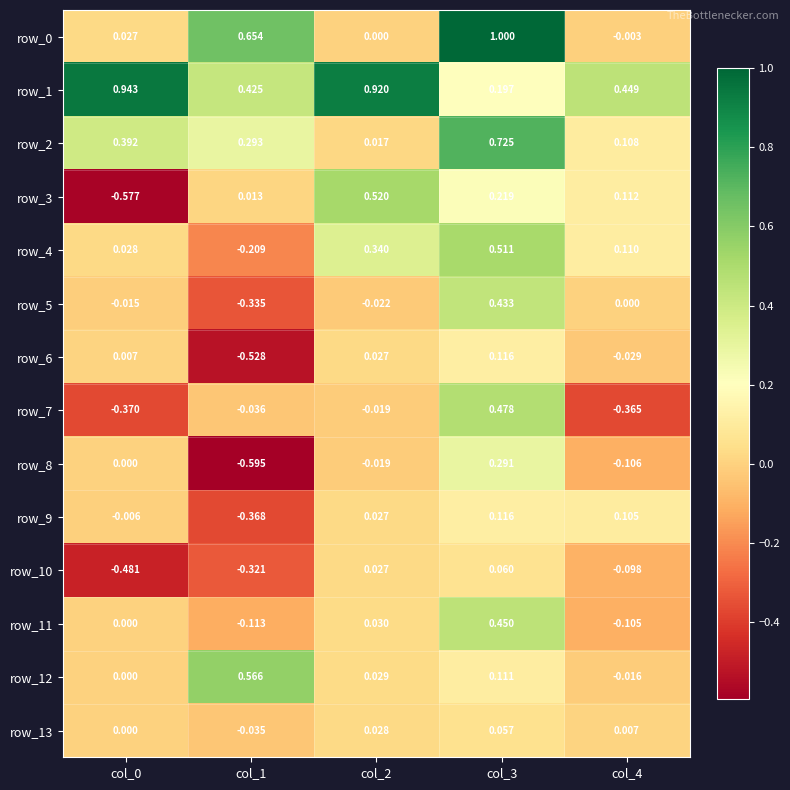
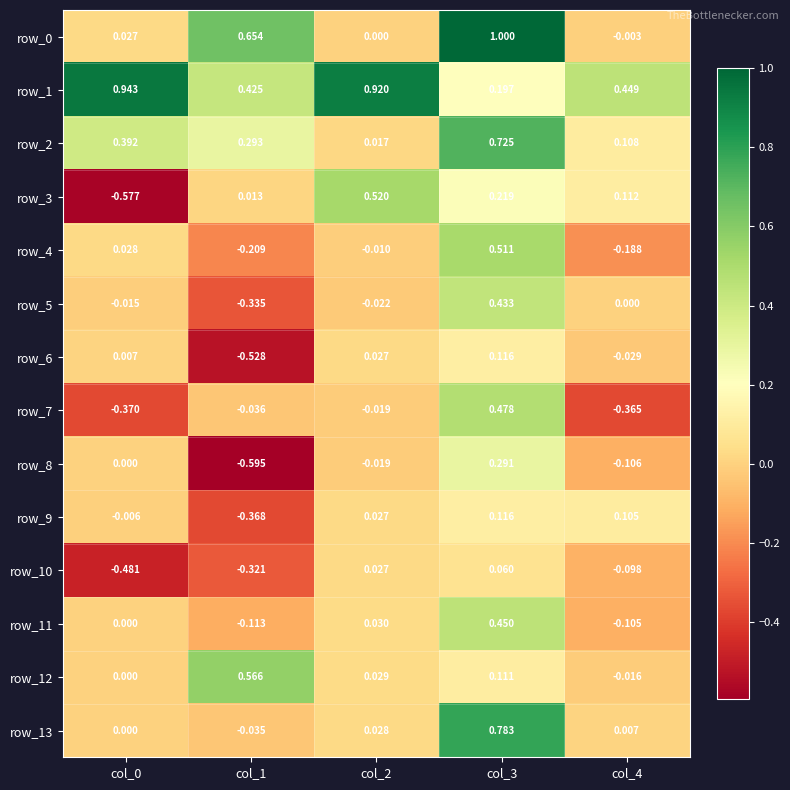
row_4, col_2: 0.340 -> -0.010
row_4, col_4: 0.110 -> -0.188
row_13, col_3: 0.057 -> 0.783
